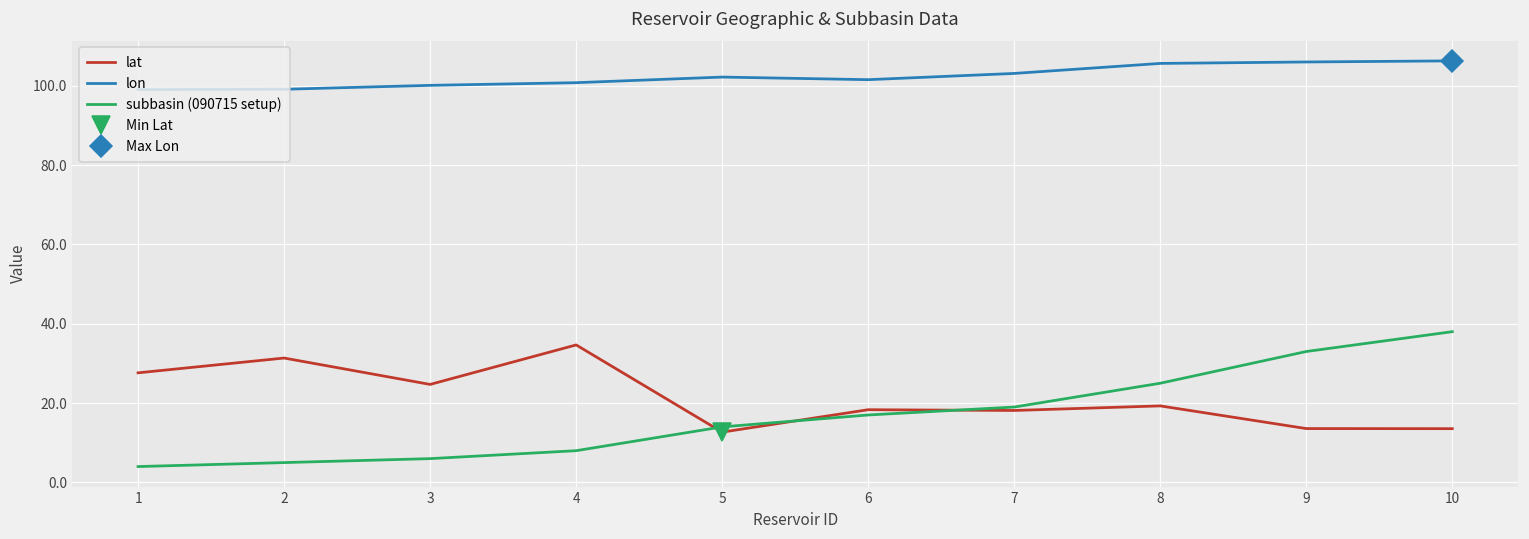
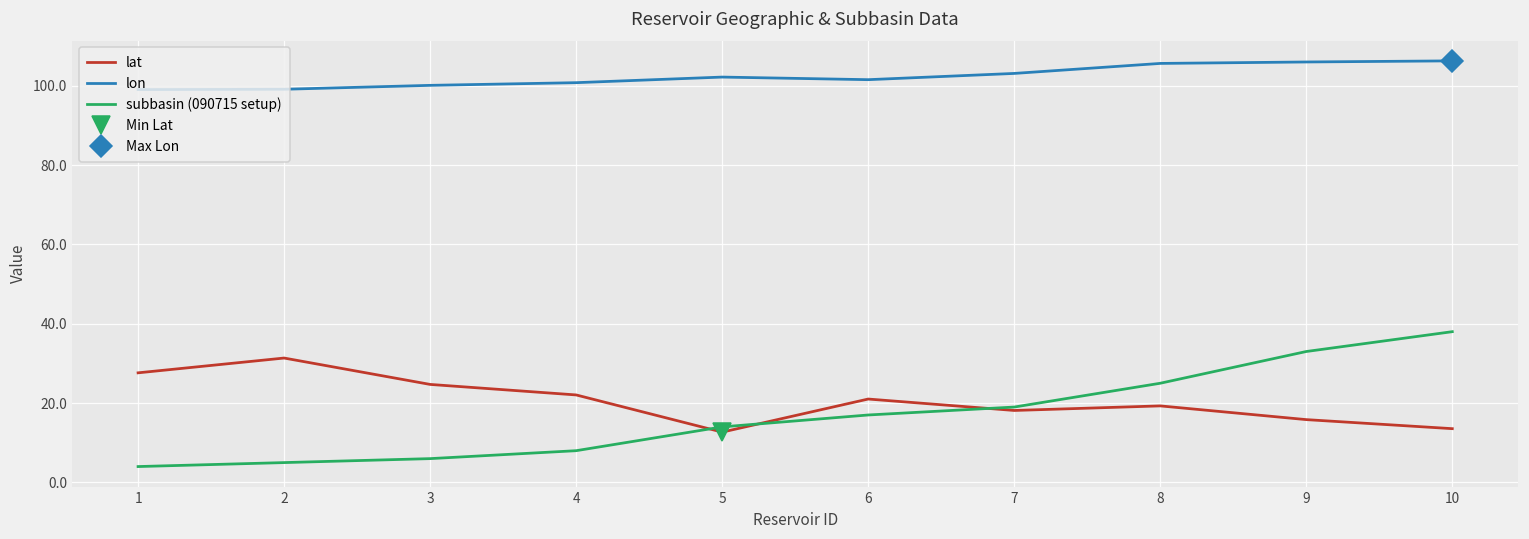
lat, 4: 35 -> 22
lat, 6: 18 -> 21
lat, 9: 14 -> 16
